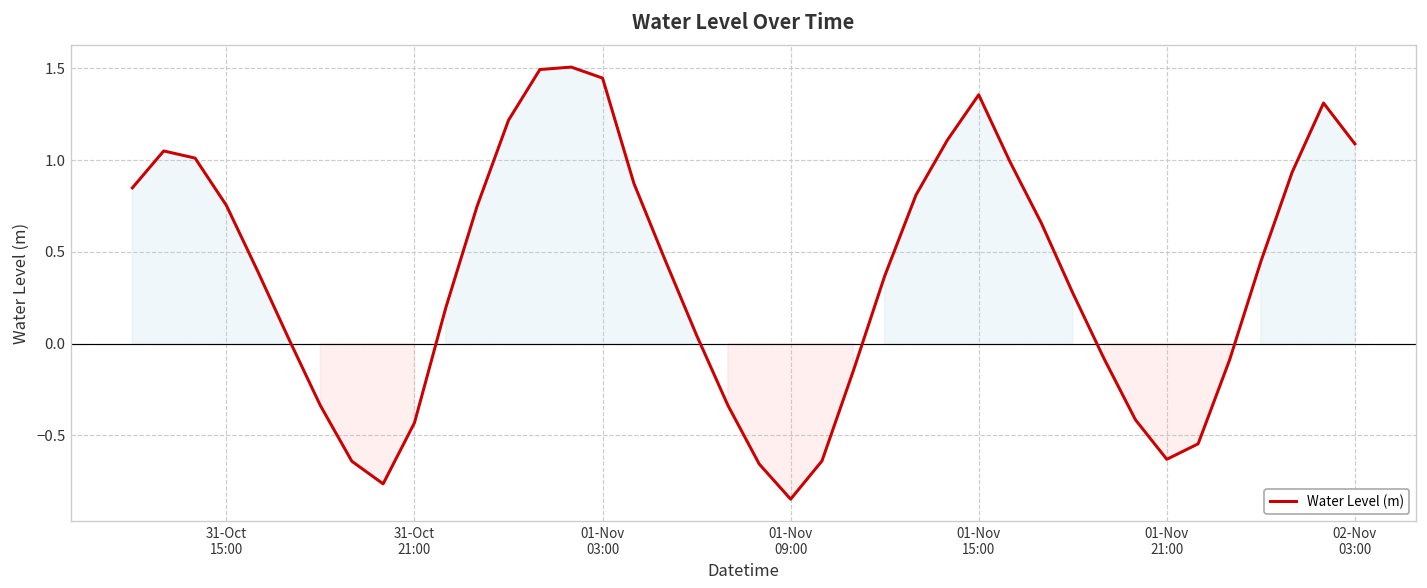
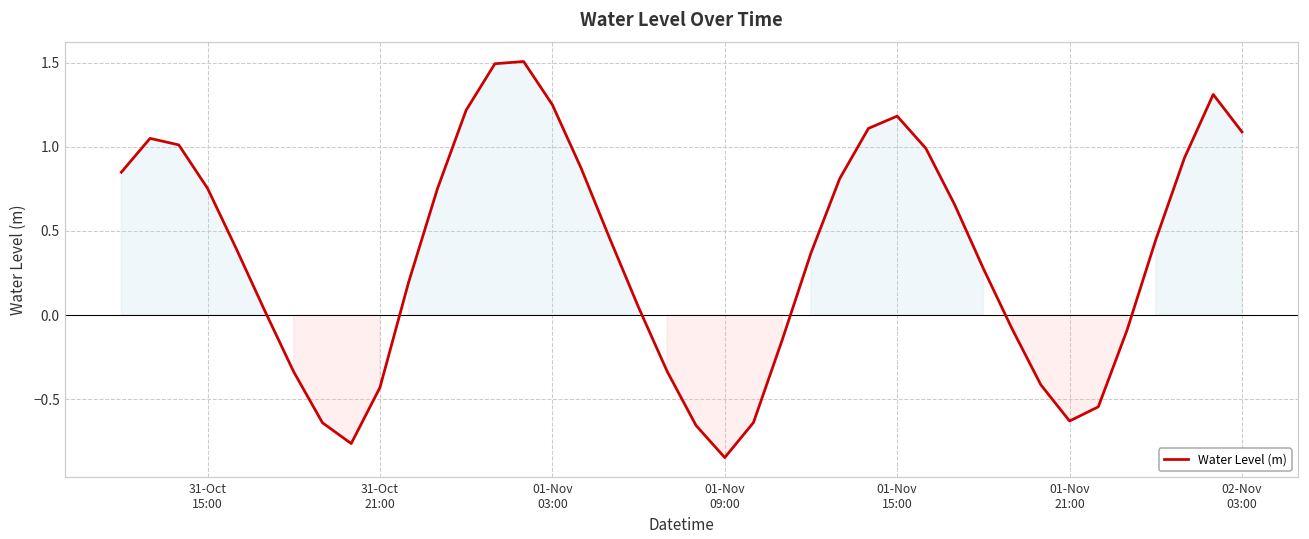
01-Nov 03:00: 1.45 -> 1.25
01-Nov 15:00: 1.36 -> 1.18
